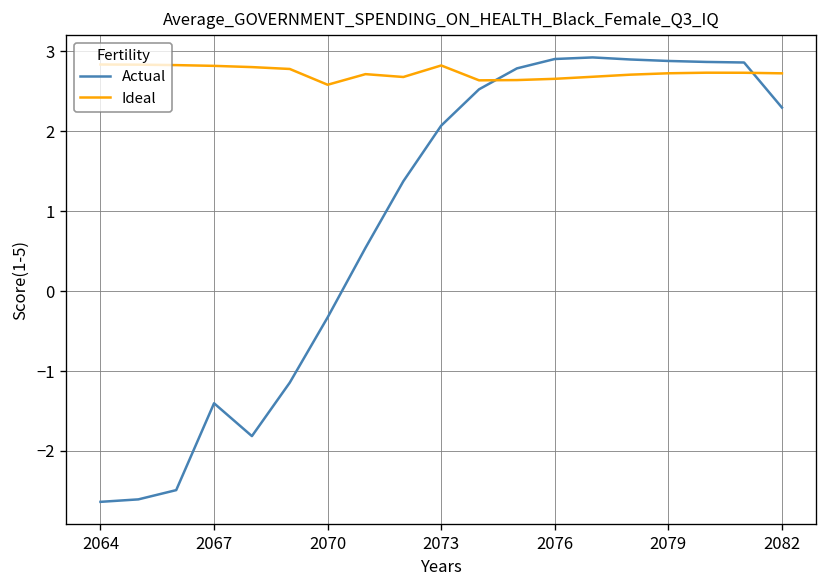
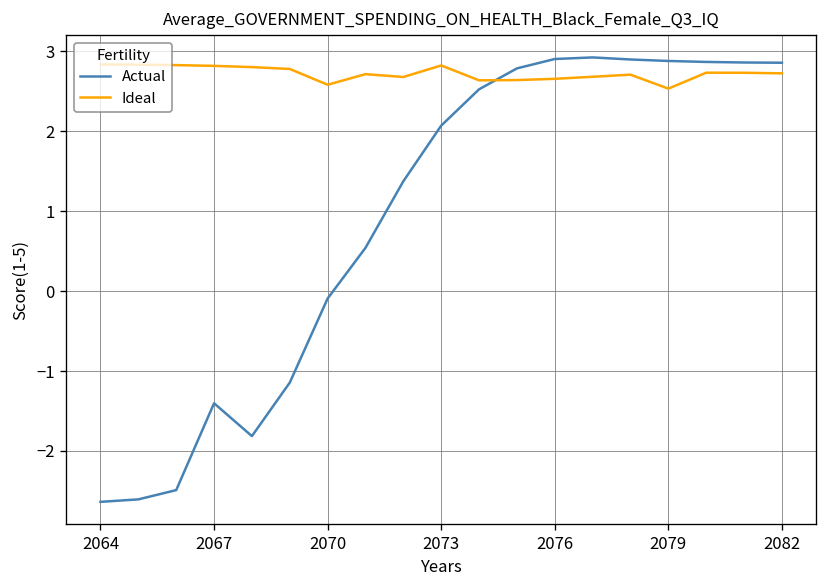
Actual, 2070: -0.3 -> -0.1
Ideal, 2079: 2.7 -> 2.5
Actual, 2082: 2.3 -> 2.9
